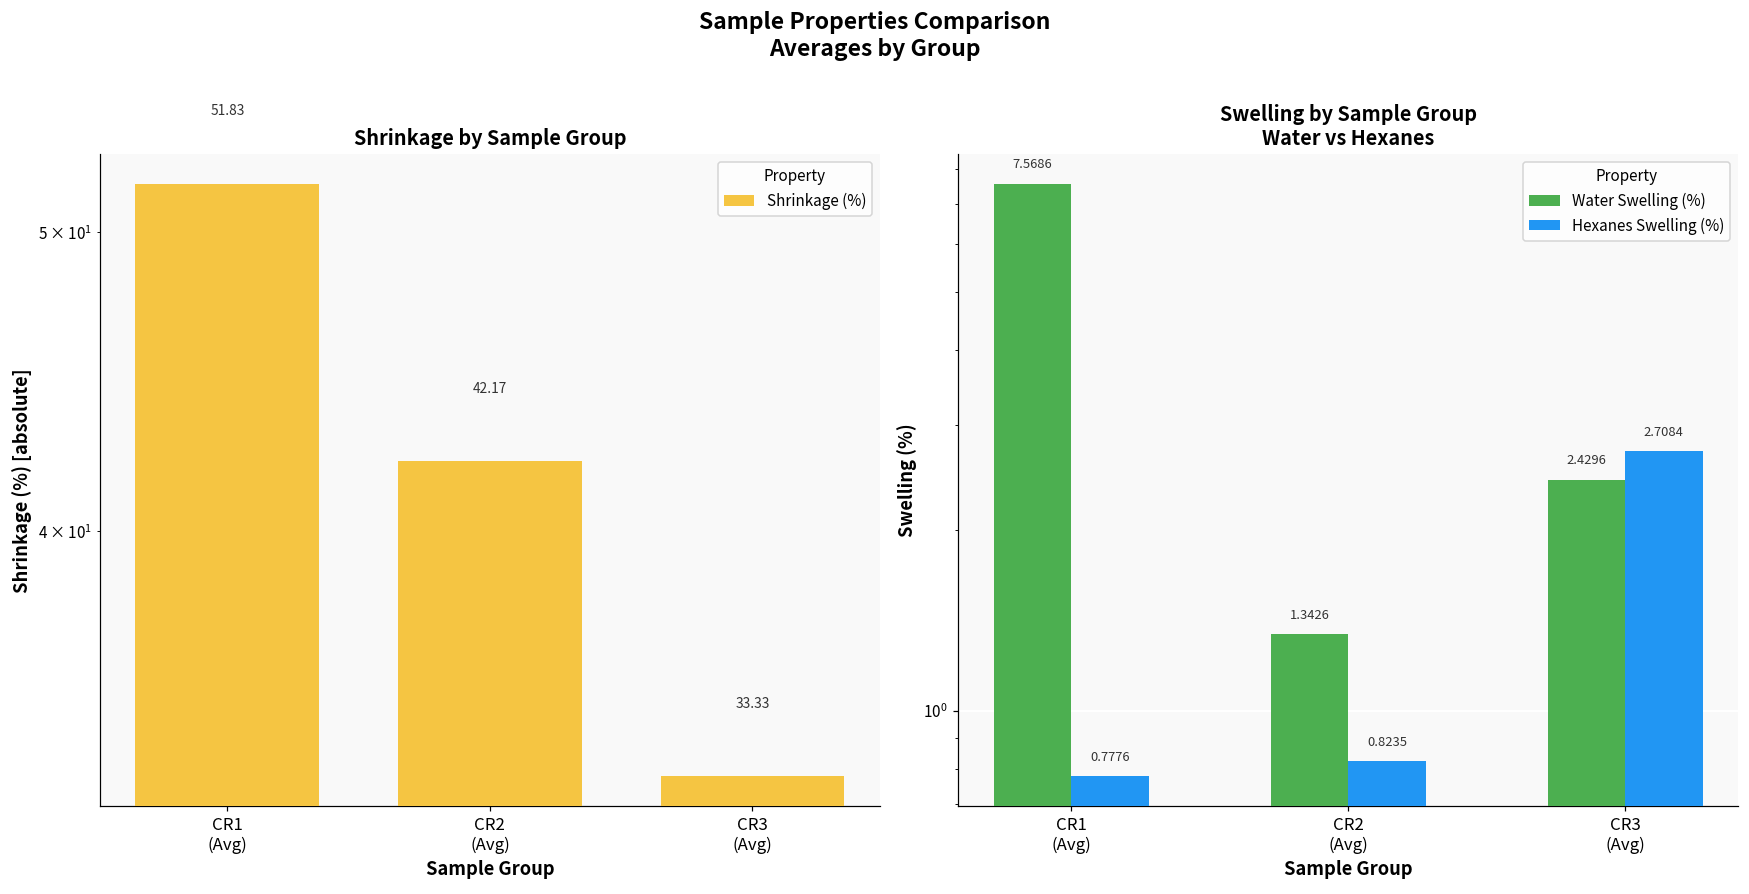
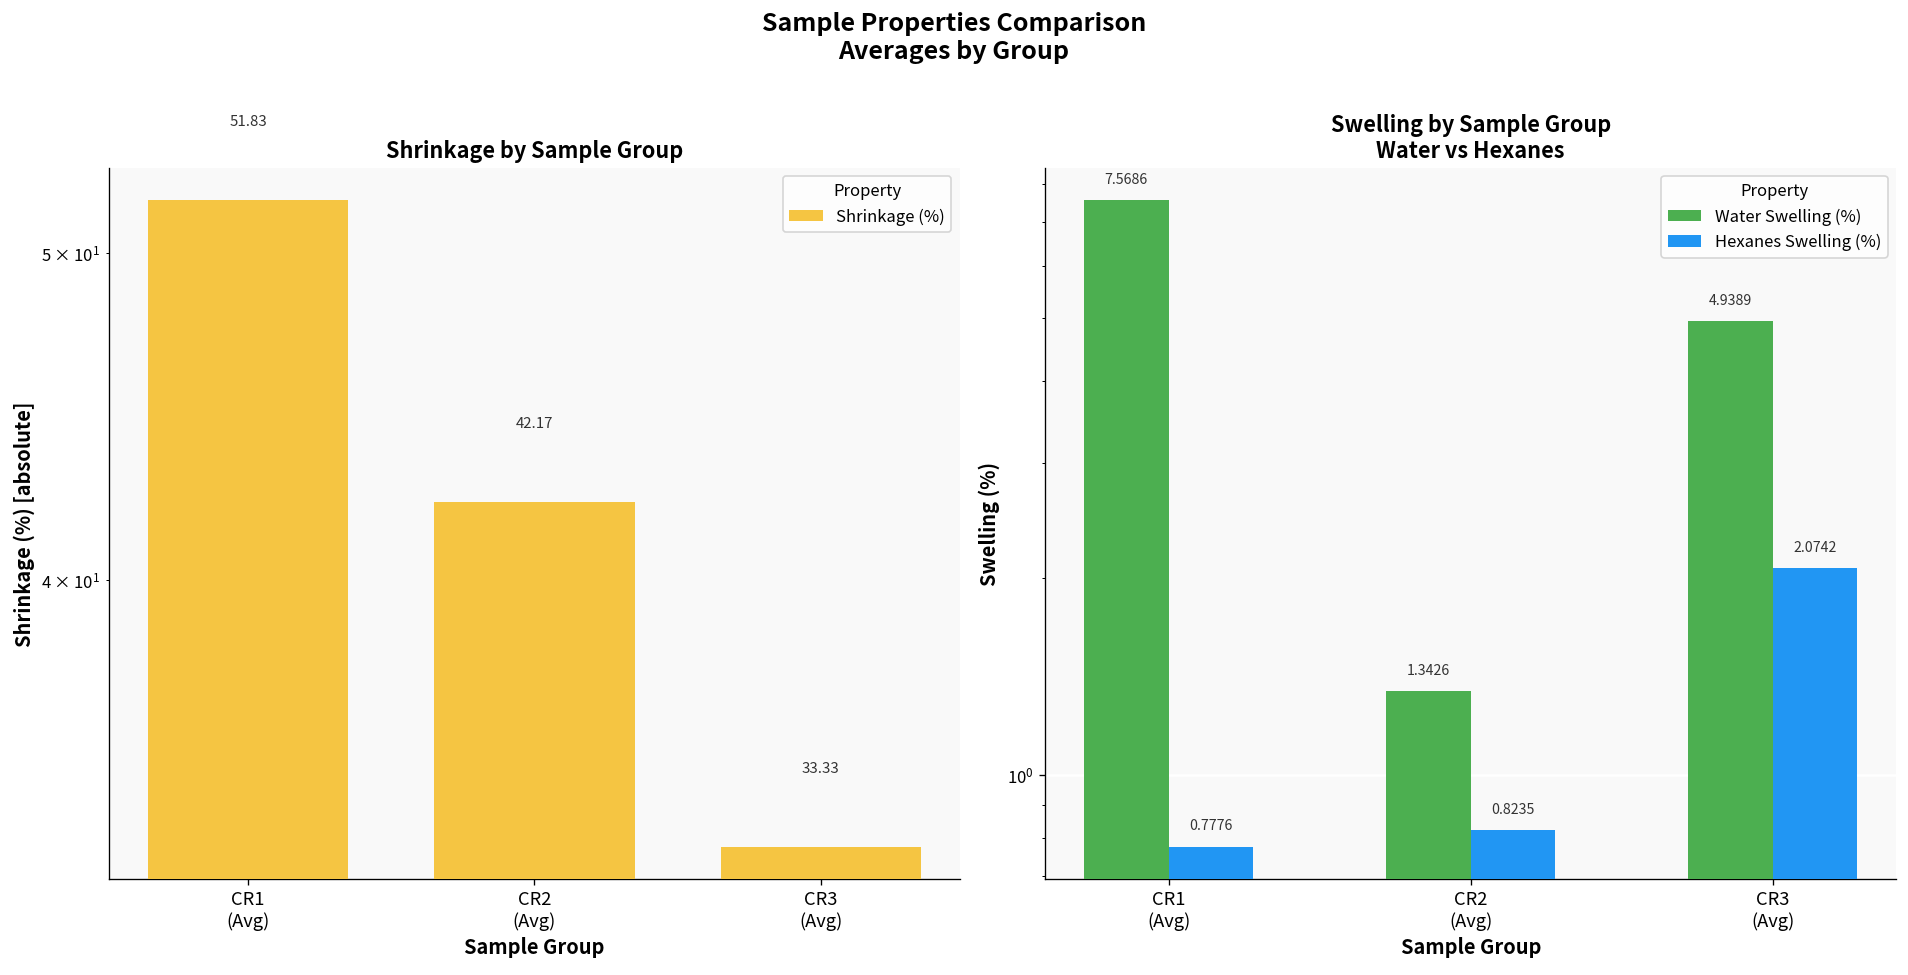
Swelling by Sample Group Water vs Hexanes, Water Swelling (%), CR3 (Avg): 2.4296 -> 4.9389
Swelling by Sample Group Water vs Hexanes, Hexanes Swelling (%), CR3 (Avg): 2.7084 -> 2.0742
